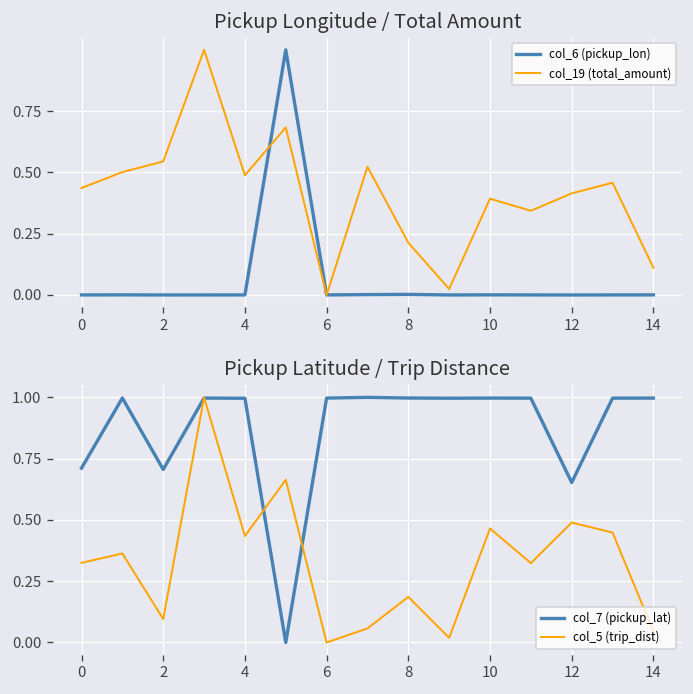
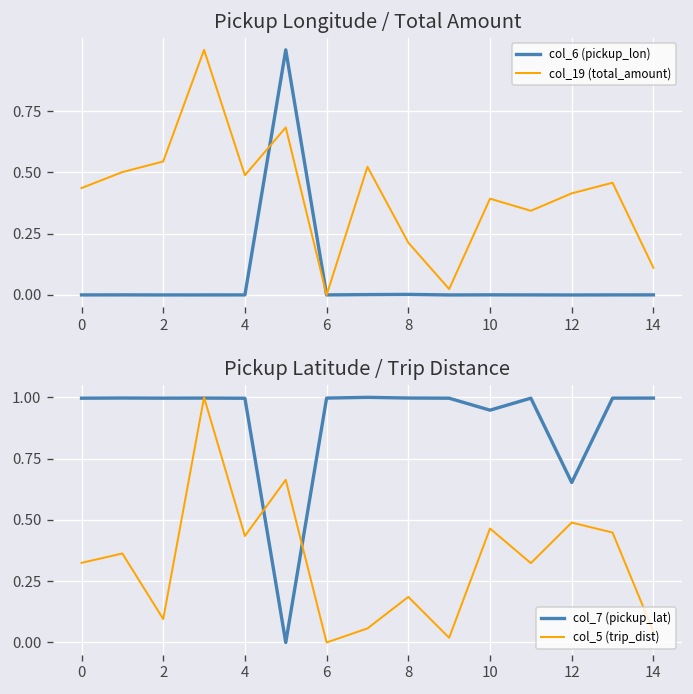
Pickup Latitude / Trip Distance, col_7 (pickup_lat), 0: 0.71 -> 1.00
Pickup Latitude / Trip Distance, col_7 (pickup_lat), 2: 0.71 -> 1.00
Pickup Latitude / Trip Distance, col_7 (pickup_lat), 10: 1.00 -> 0.95
